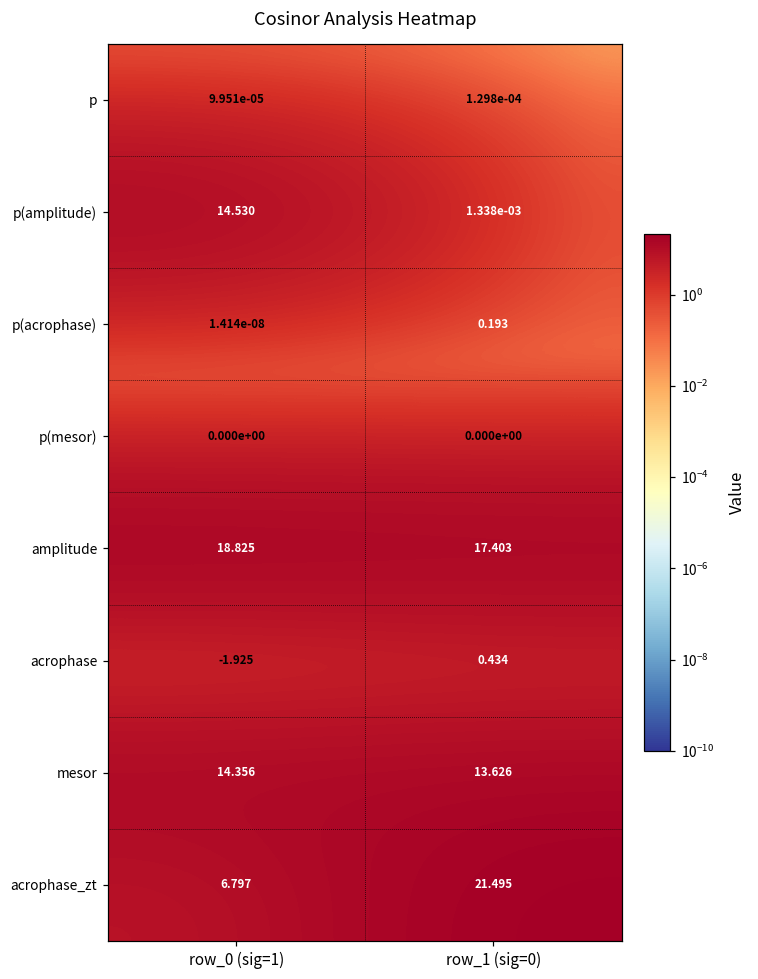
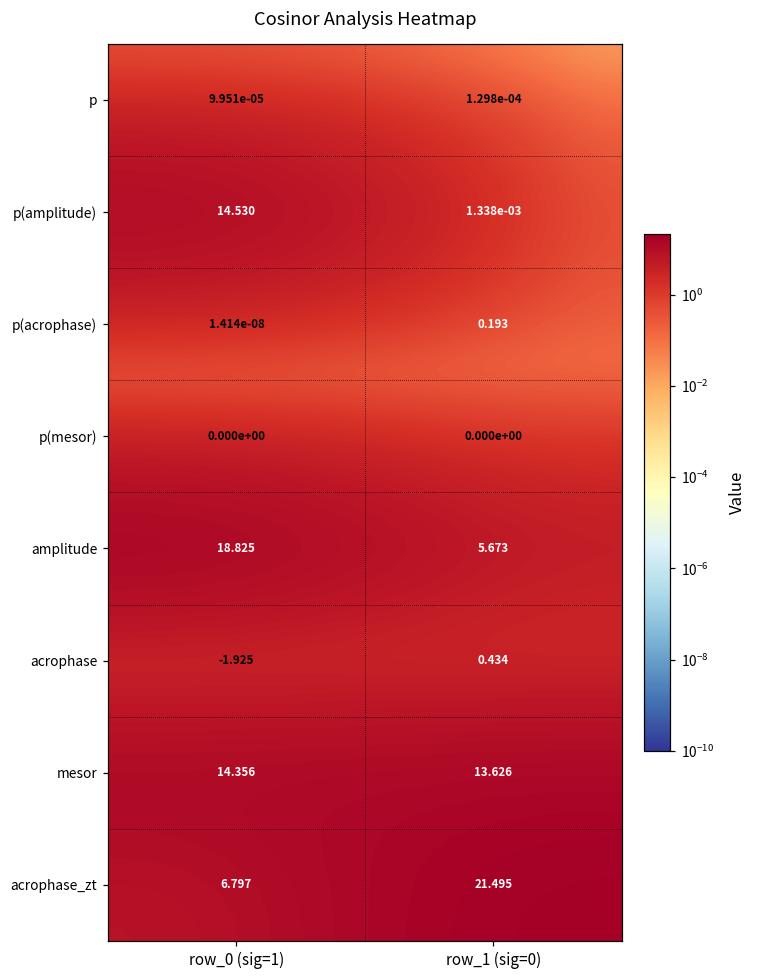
amplitude, row_1 (sig=0): 17.403 -> 5.673
